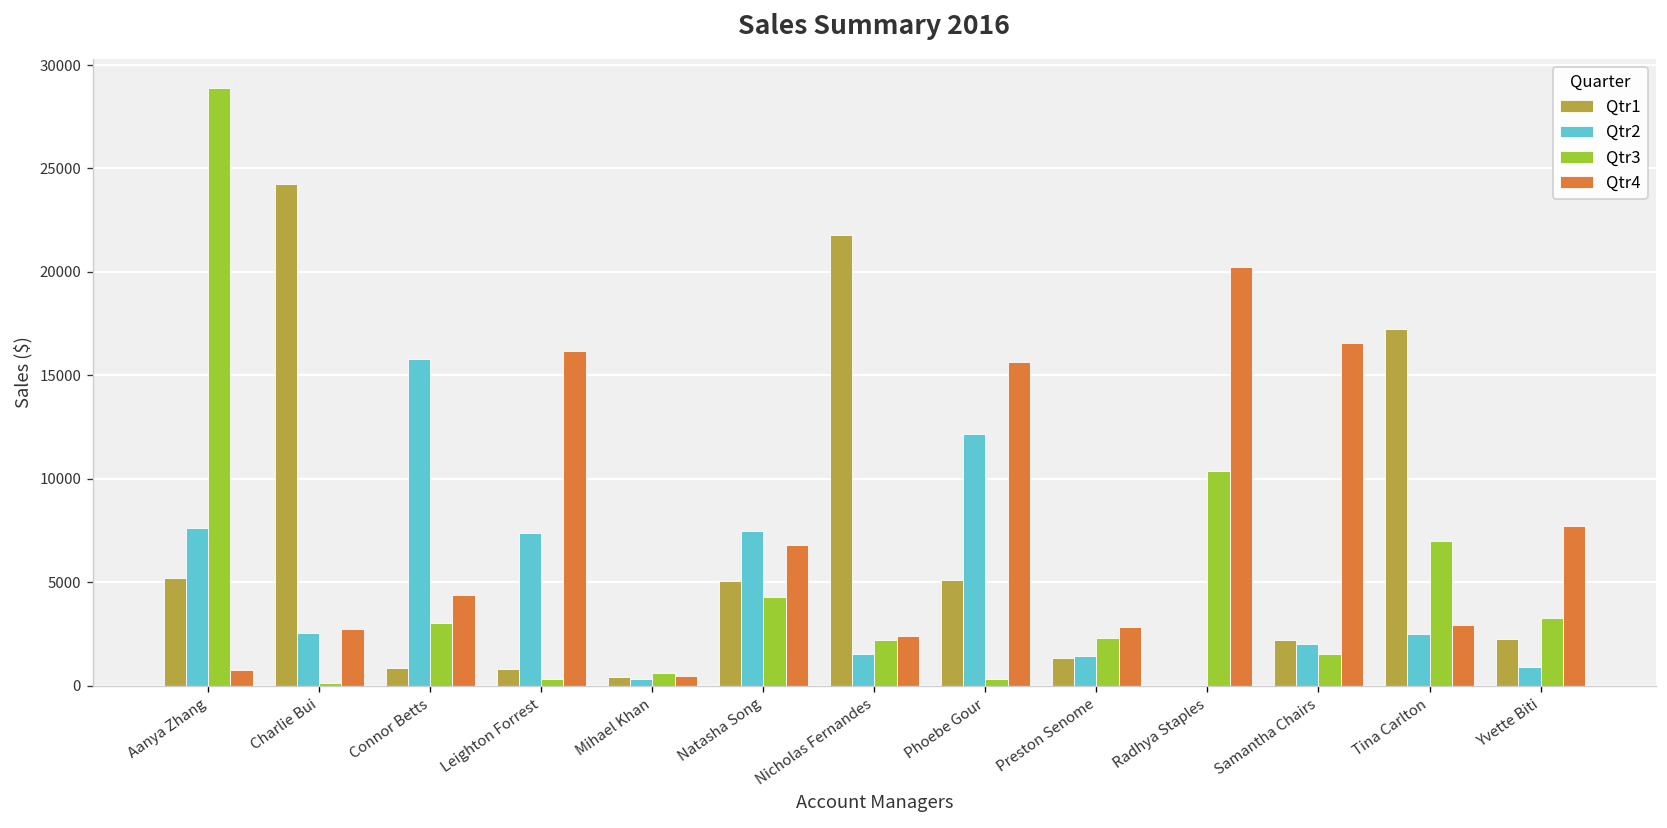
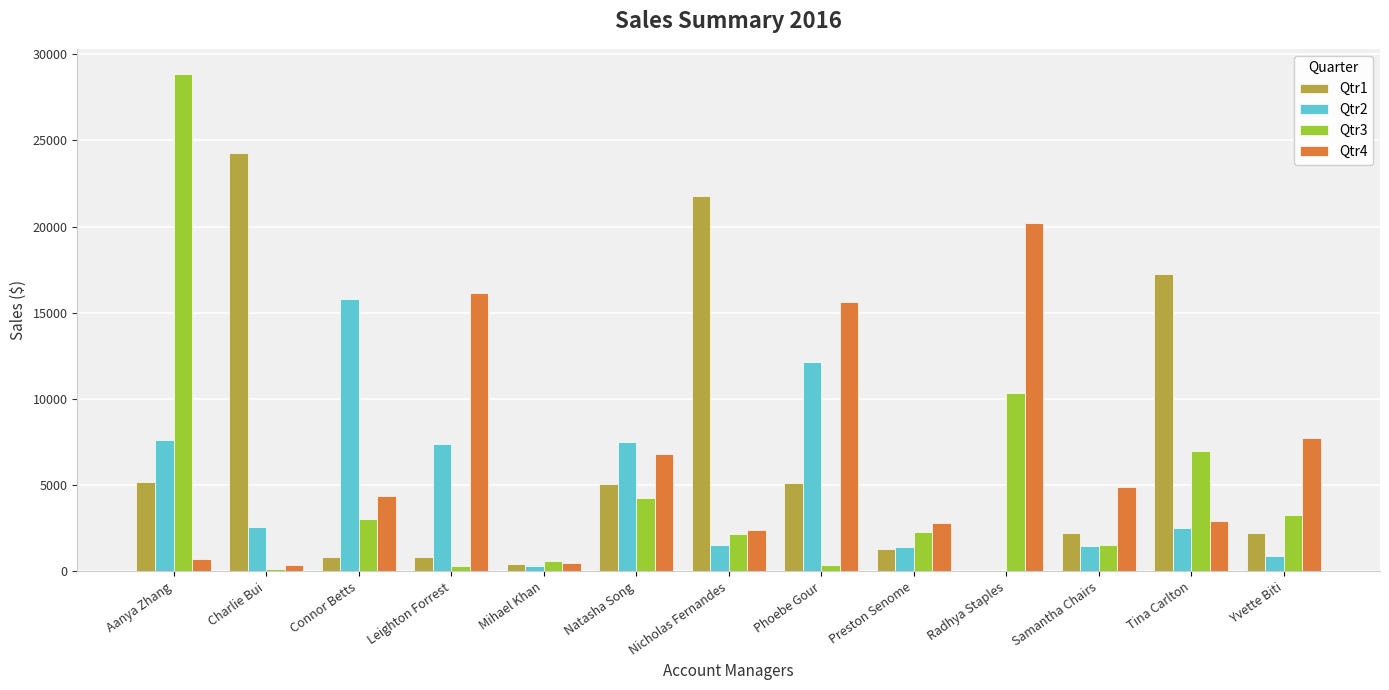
Qtr4, Charlie Bui: 2700 -> 400
Qtr2, Samantha Chairs: 2000 -> 1500
Qtr4, Samantha Chairs: 16600 -> 4900
